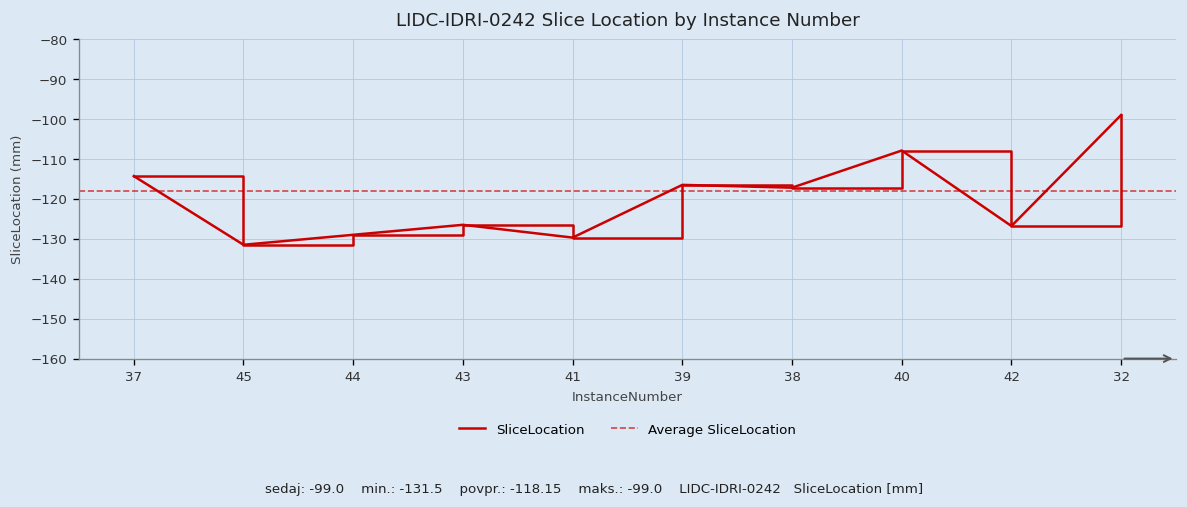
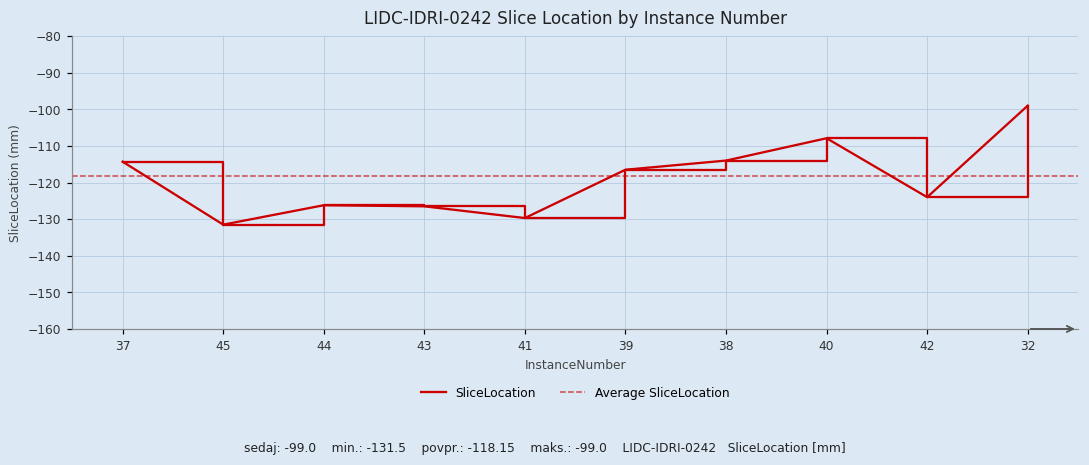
44: -129 -> -126
38: -117 -> -114
42: -127 -> -124
